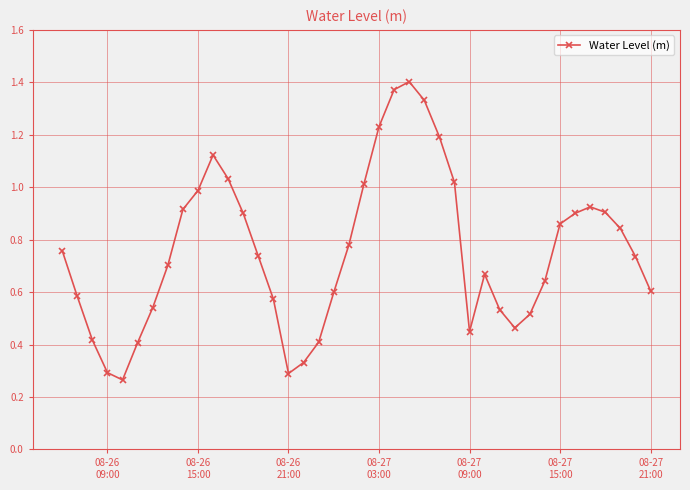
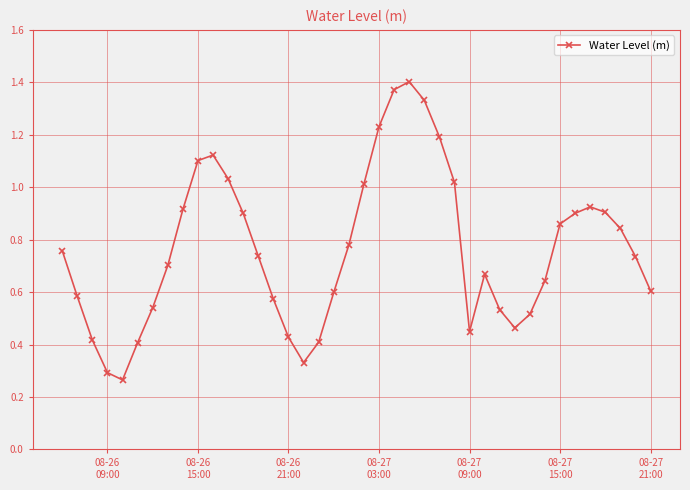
08-26 15:00: 0.99 -> 1.10
08-26 21:00: 0.29 -> 0.43
